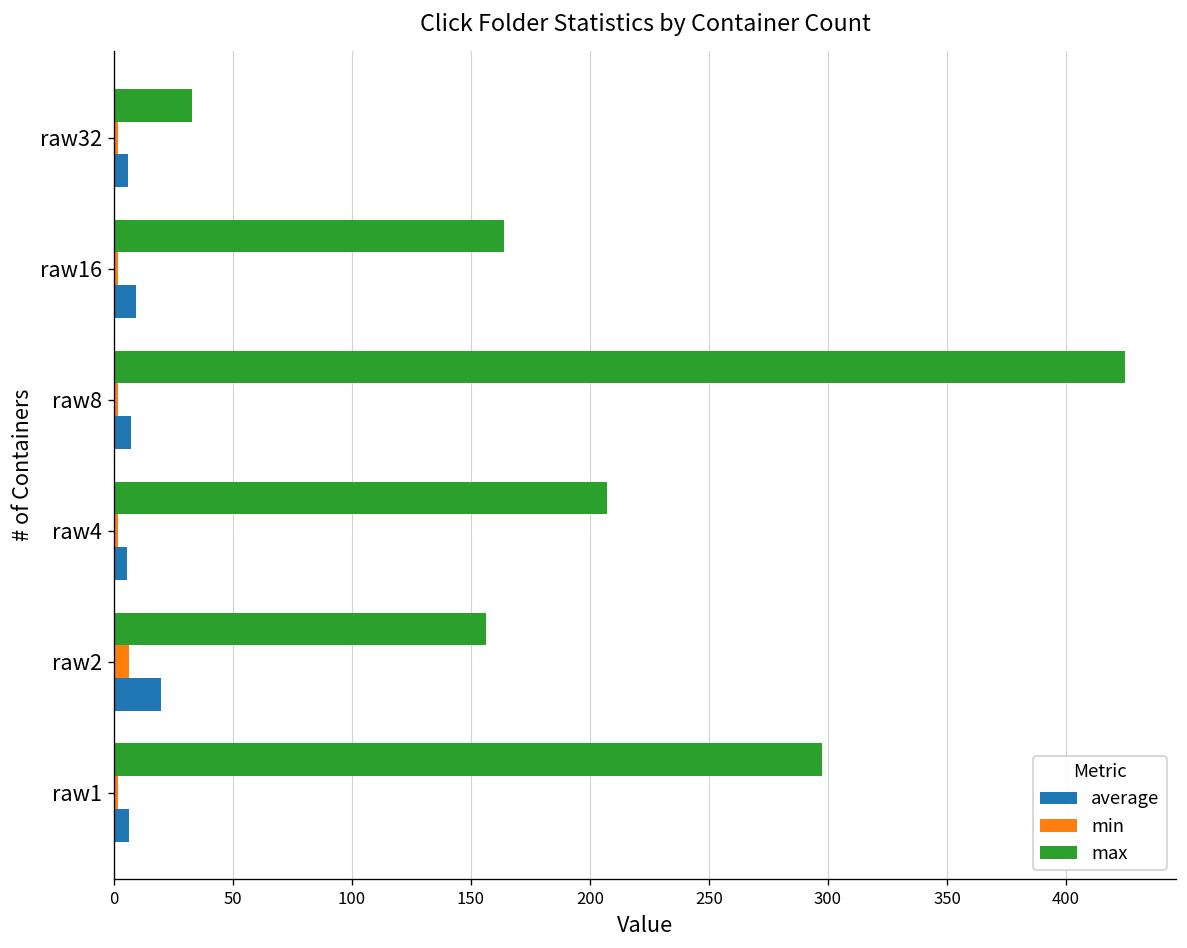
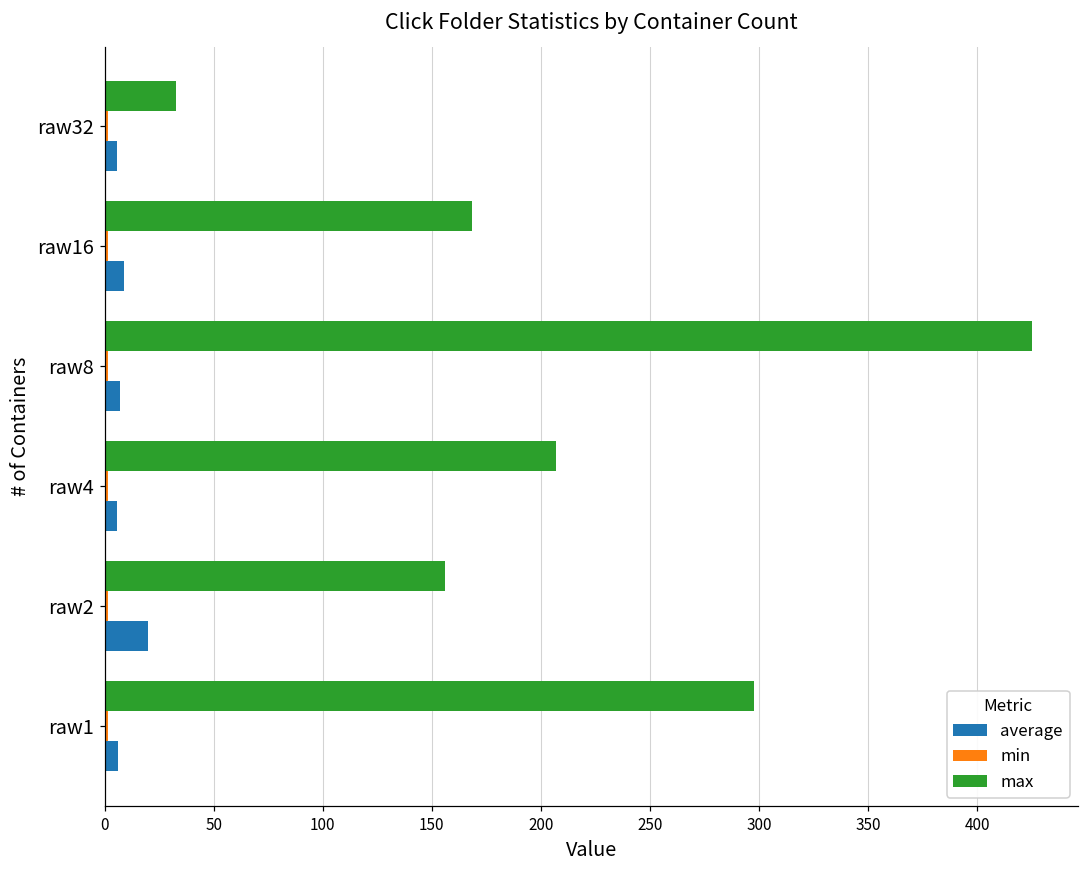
max, raw16: 164 -> 169
min, raw2: 6 -> 2
